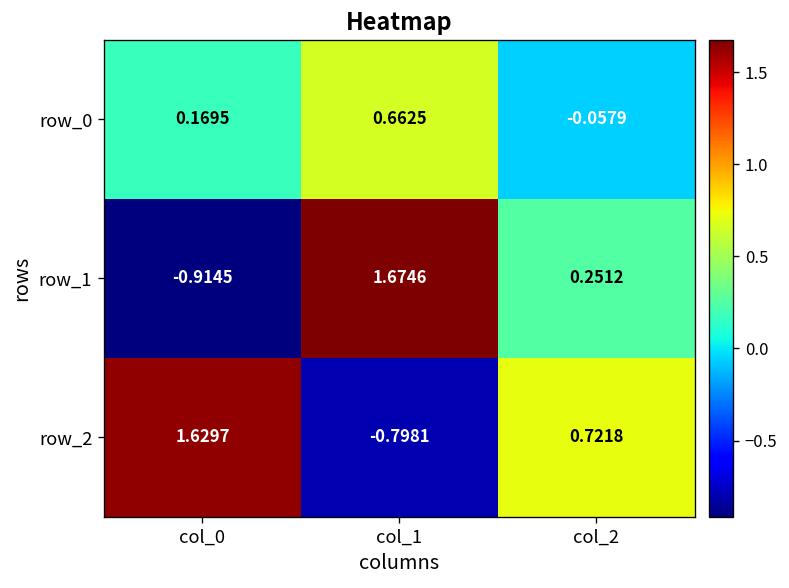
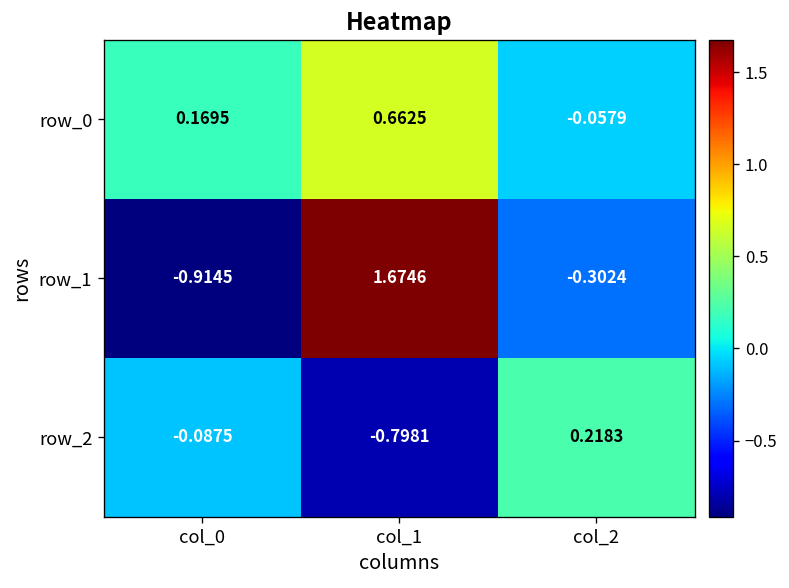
row_1, col_2: 0.2512 -> -0.3024
row_2, col_0: 1.6297 -> -0.0875
row_2, col_2: 0.7218 -> 0.2183
